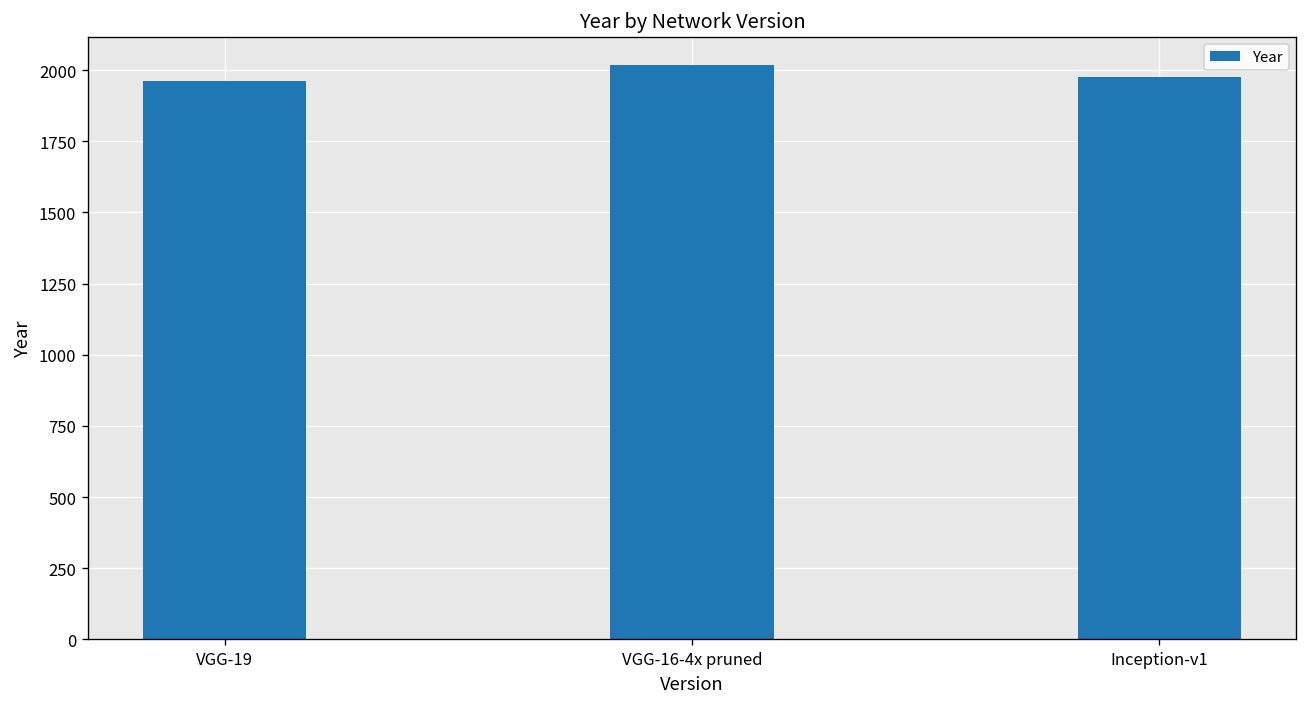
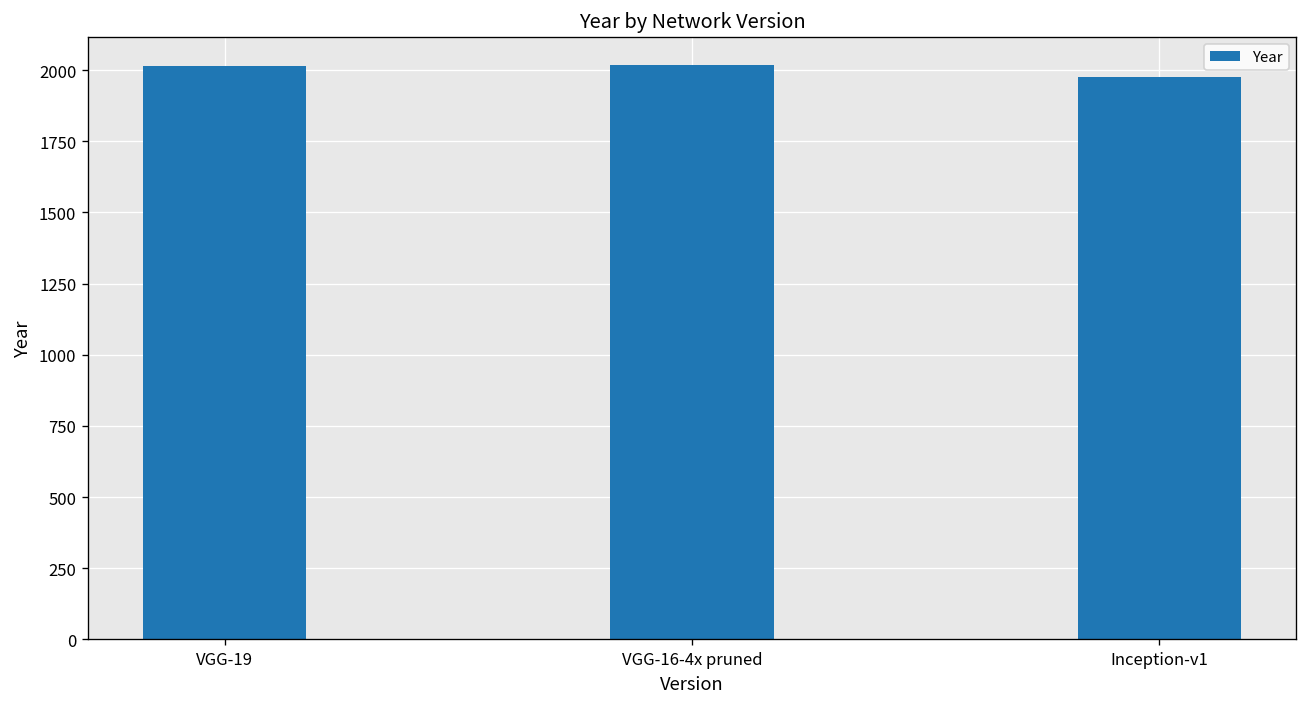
VGG-19: 1960 -> 2010
